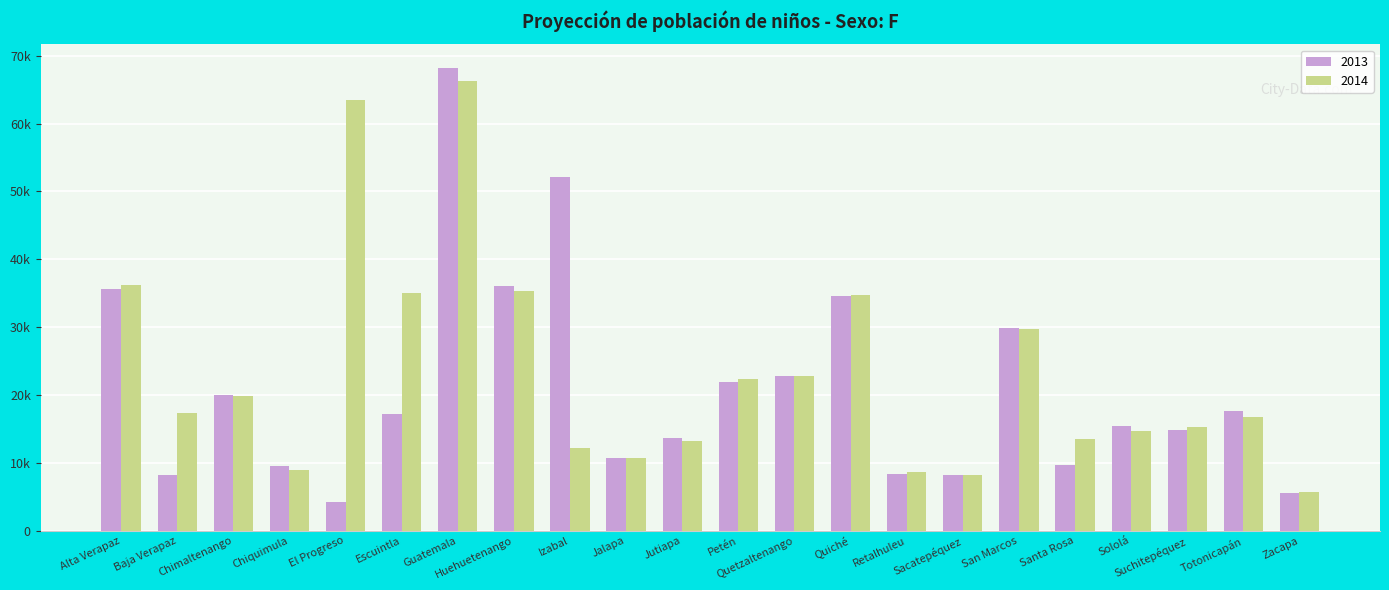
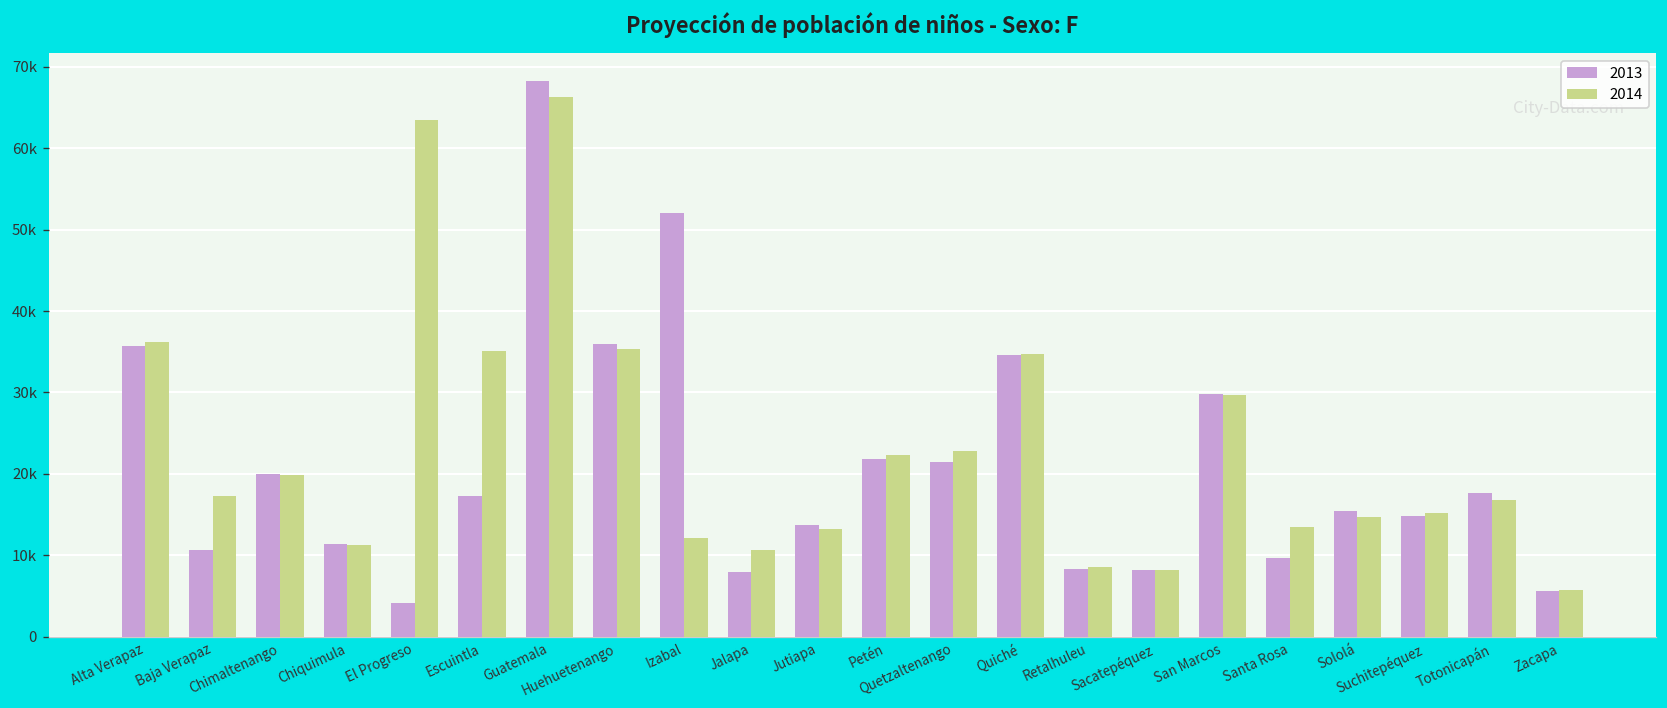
2013, Baja Verapaz: 8000 -> 11000
2013, Chiquimula: 9000 -> 11000
2014, Chiquimula: 9000 -> 11000
2013, Jalapa: 11000 -> 8000
2013, Quetzaltenango: 23000 -> 21000
